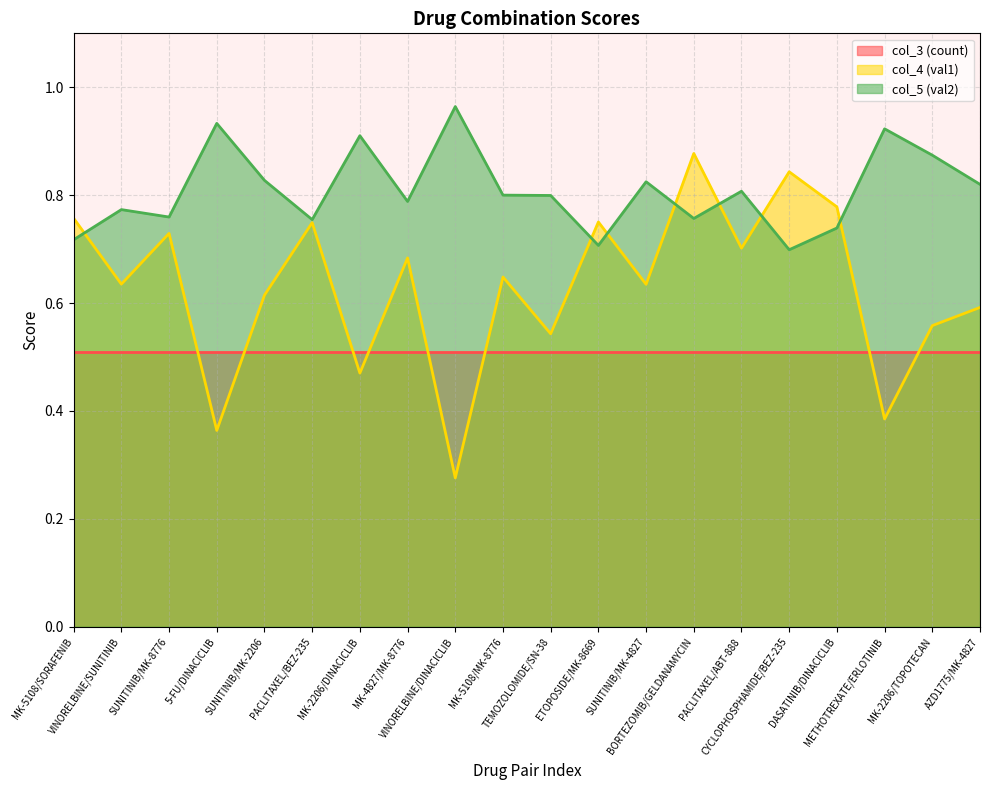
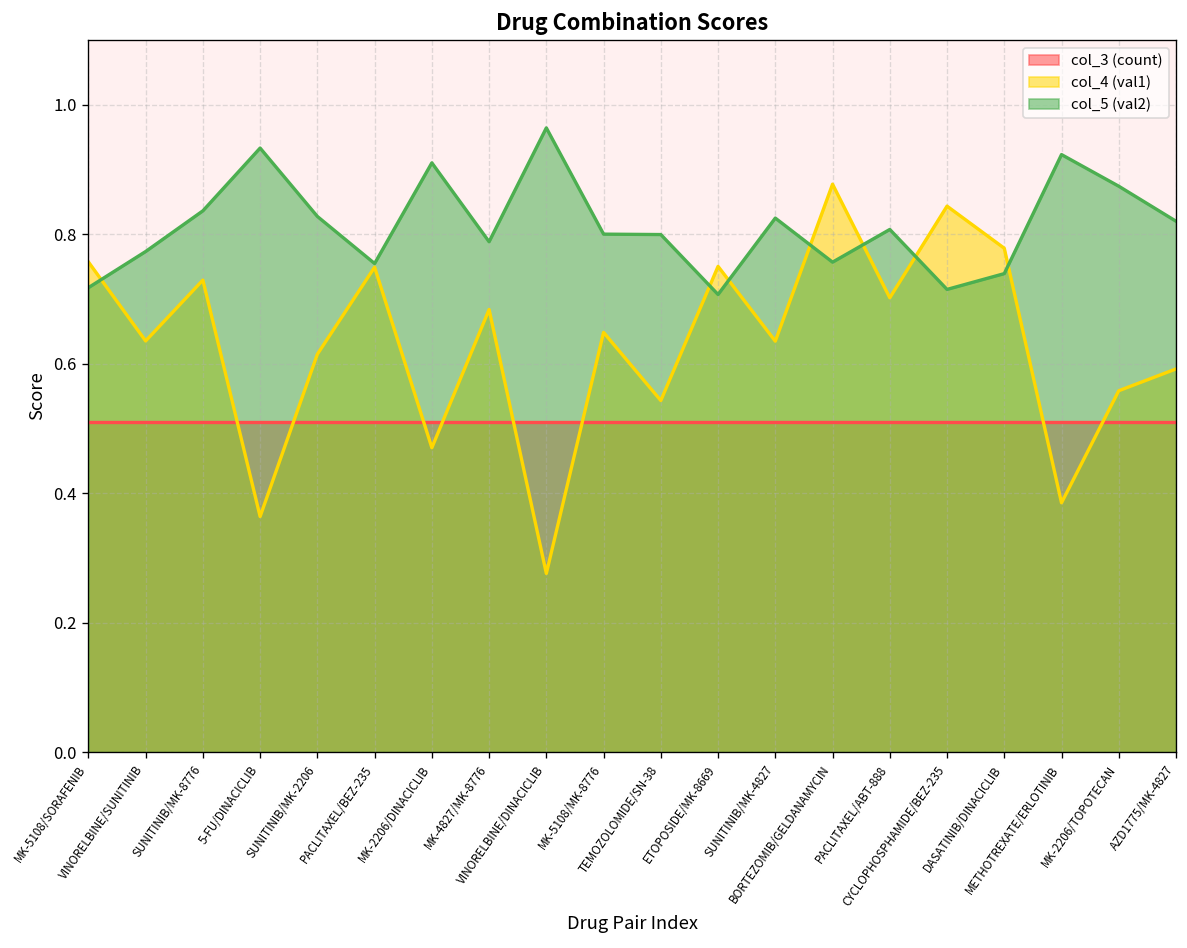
col_5 (val2), SUNITINIB/MK-8776: 0.76 -> 0.84
col_5 (val2), CYCLOPHOSPHAMIDE/BEZ-235: 0.70 -> 0.71
